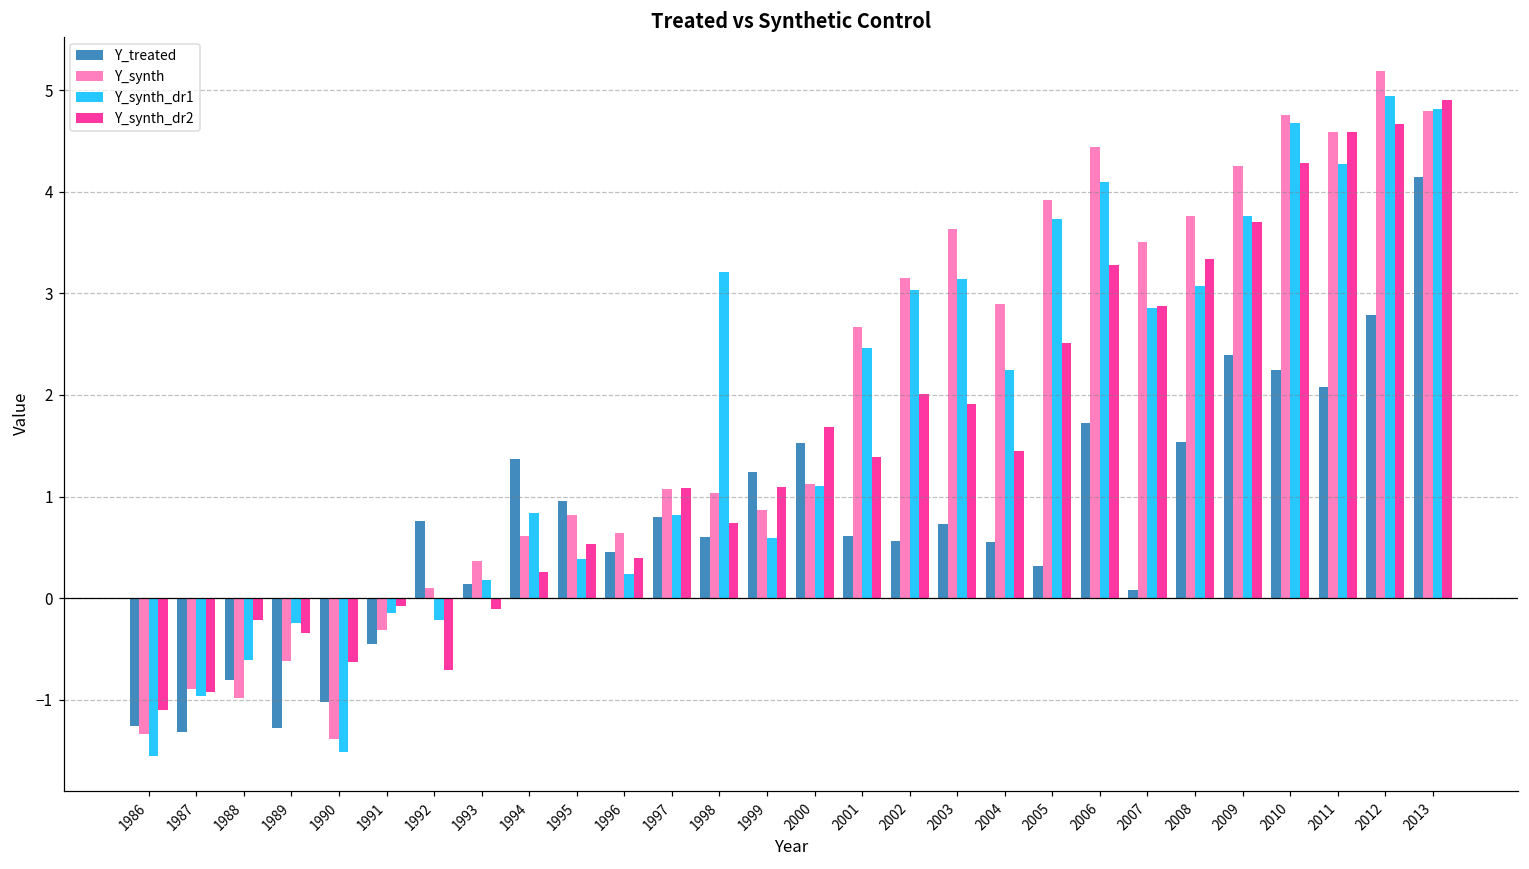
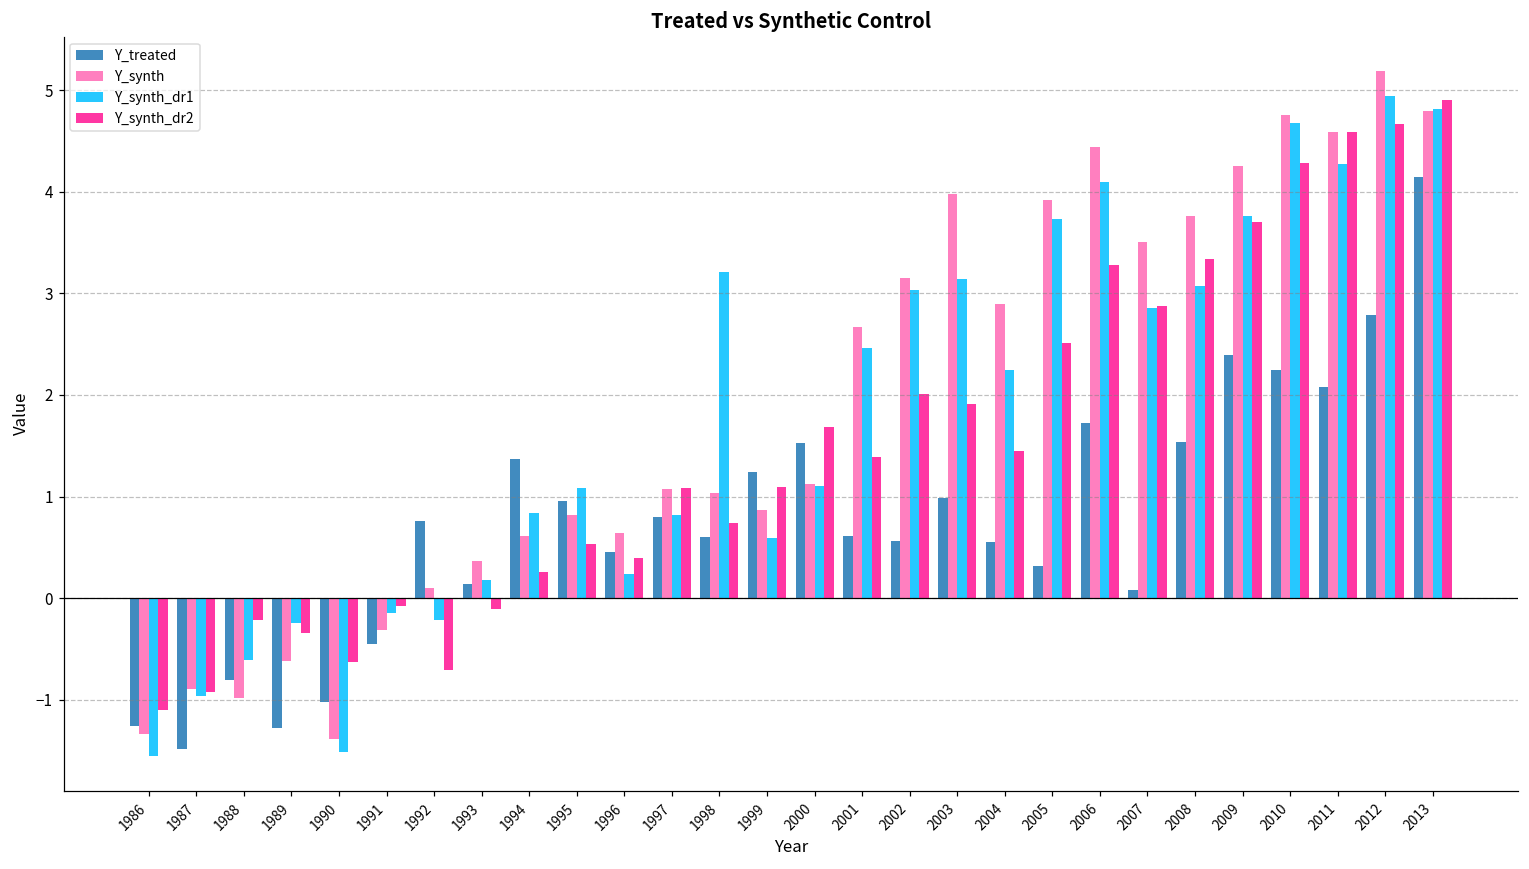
Y_treated, 1987: -1.3 -> -1.5
Y_synth_dr1, 1995: 0.4 -> 1.1
Y_treated, 2003: 0.7 -> 1.0
Y_synth, 2003: 3.6 -> 4.0
